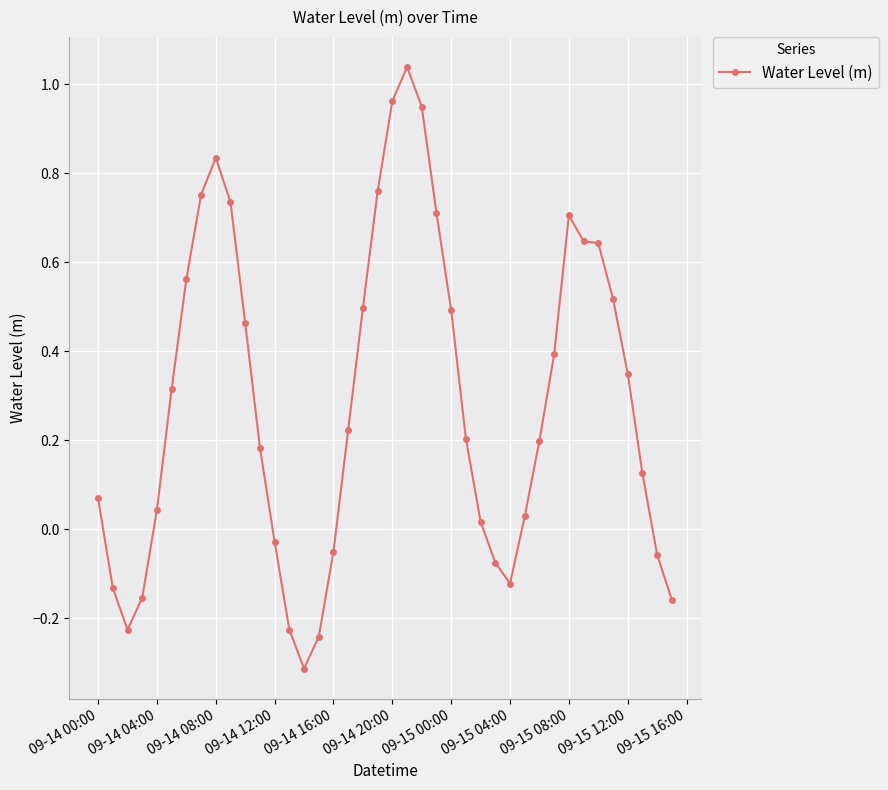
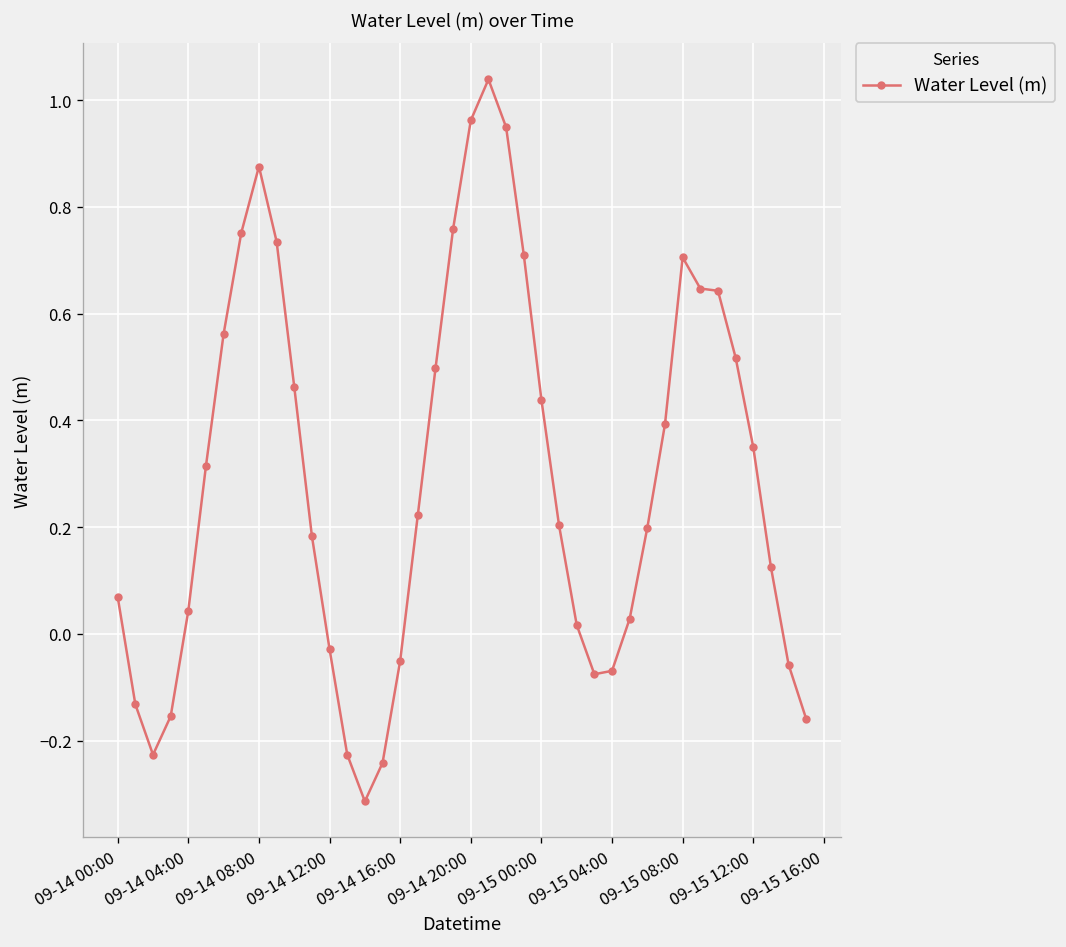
09-14 08:00: 0.84 -> 0.88
09-15 00:00: 0.49 -> 0.44
09-15 04:00: -0.12 -> -0.07
